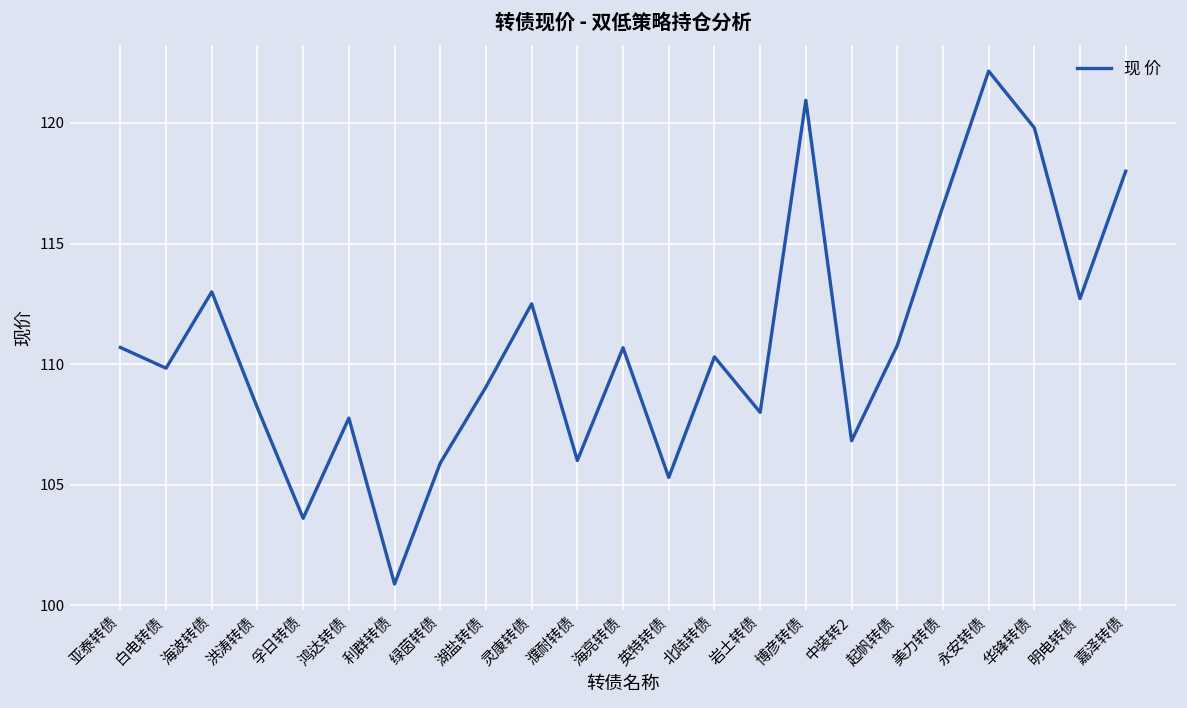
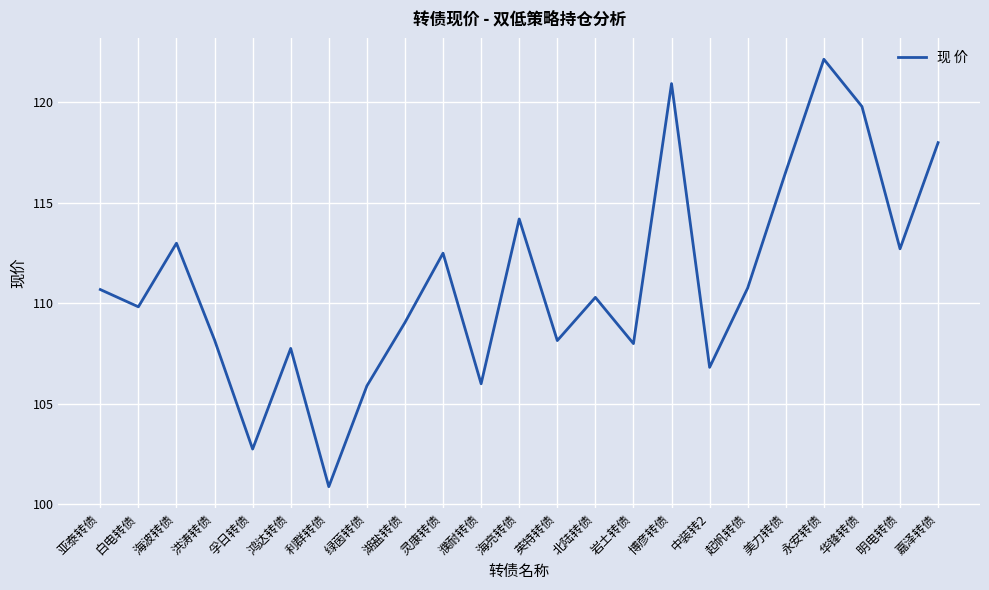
孚日转债: 103.6 -> 102.8
海亮转债: 110.7 -> 114.2
英特转债: 105.3 -> 108.2
